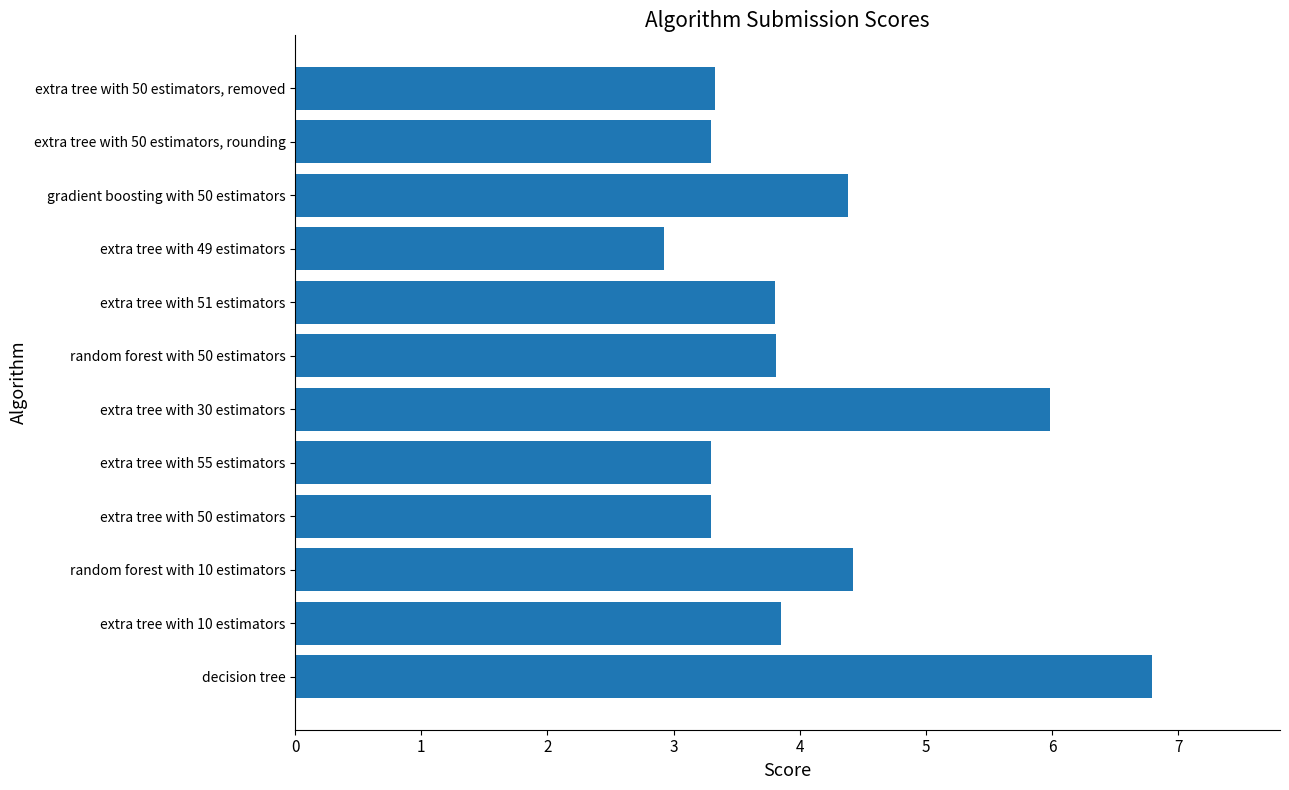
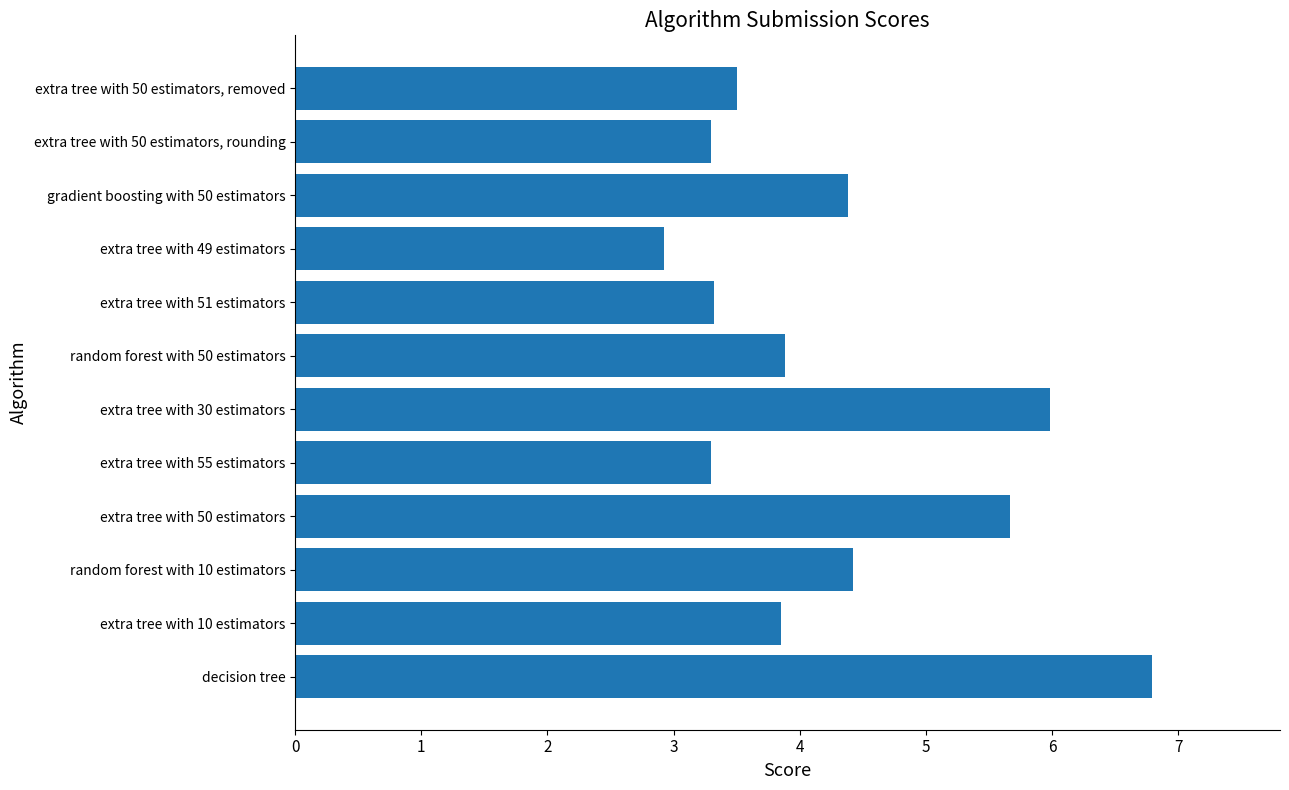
extra tree with 50 estimators, removed: 3.33 -> 3.50
extra tree with 51 estimators: 3.80 -> 3.32
random forest with 50 estimators: 3.82 -> 3.88
extra tree with 50 estimators: 3.29 -> 5.67
